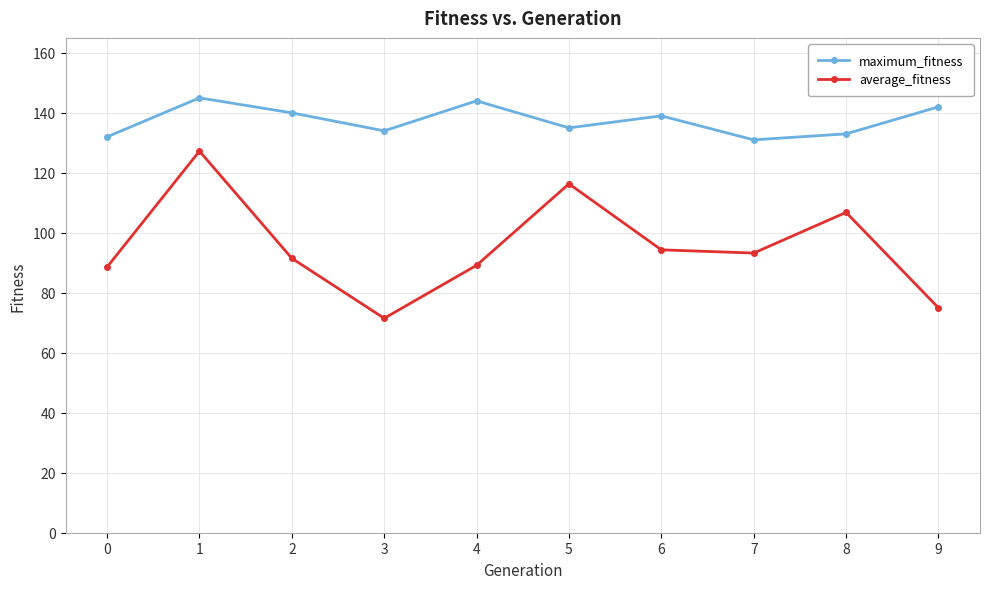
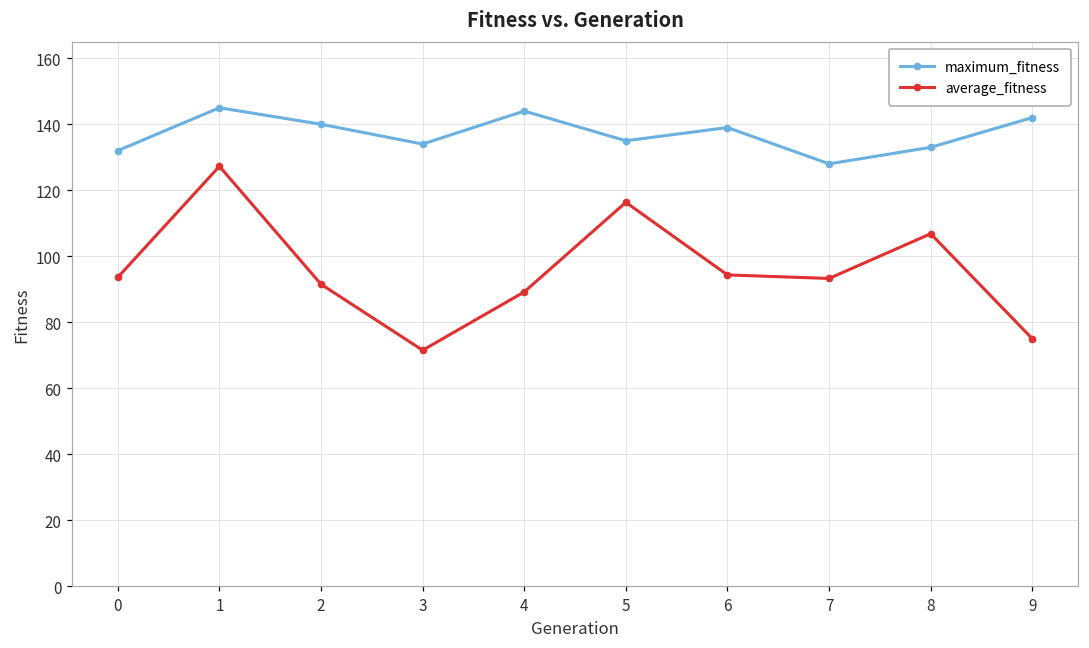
average_fitness, 0: 89 -> 94
maximum_fitness, 7: 131 -> 128
